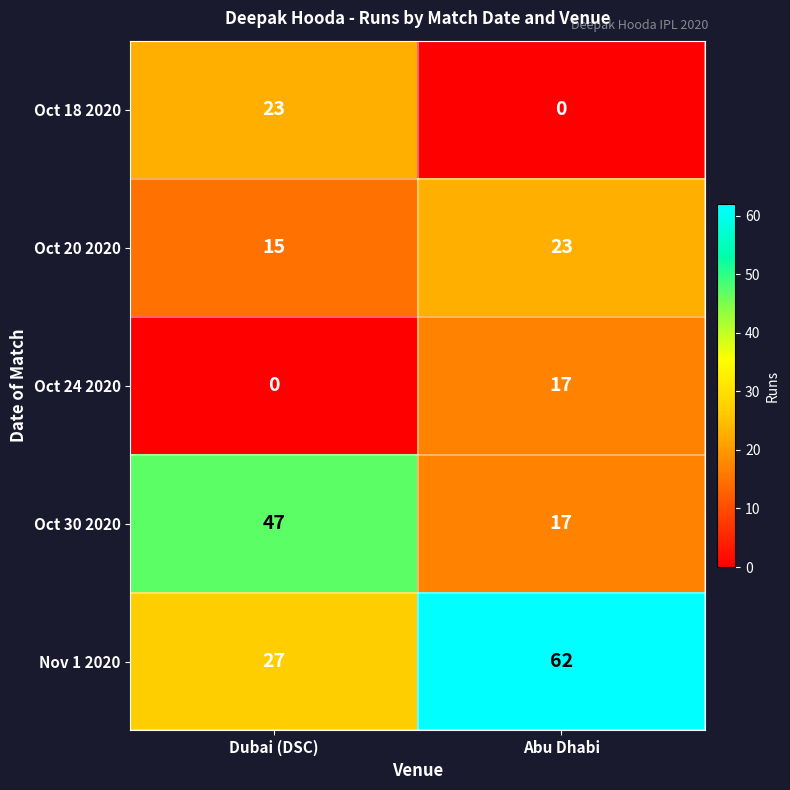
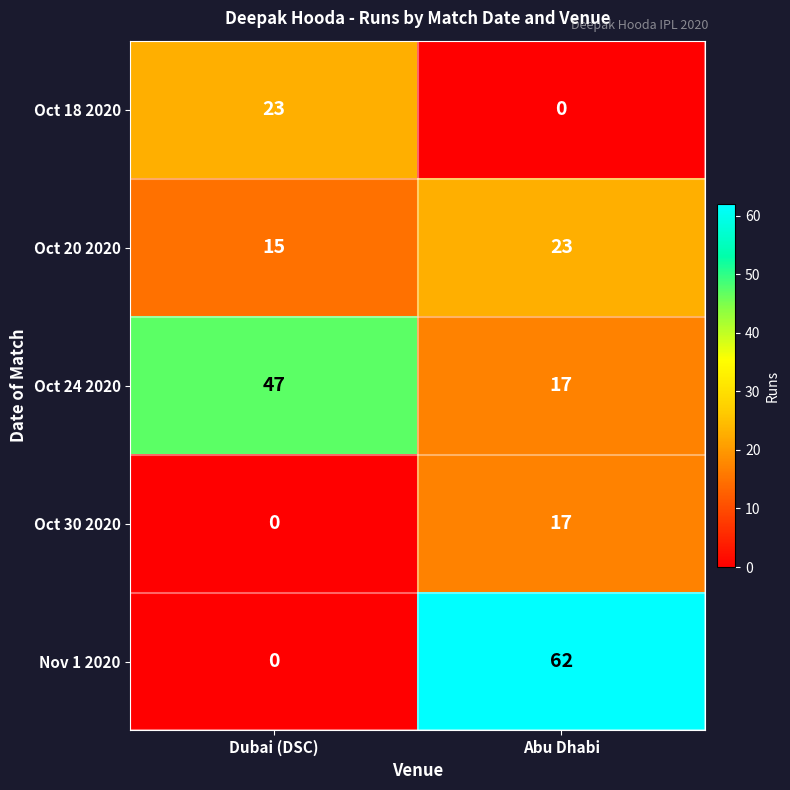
Oct 24 2020, Dubai (DSC): 0 -> 47
Oct 30 2020, Dubai (DSC): 47 -> 0
Nov 1 2020, Dubai (DSC): 27 -> 0
